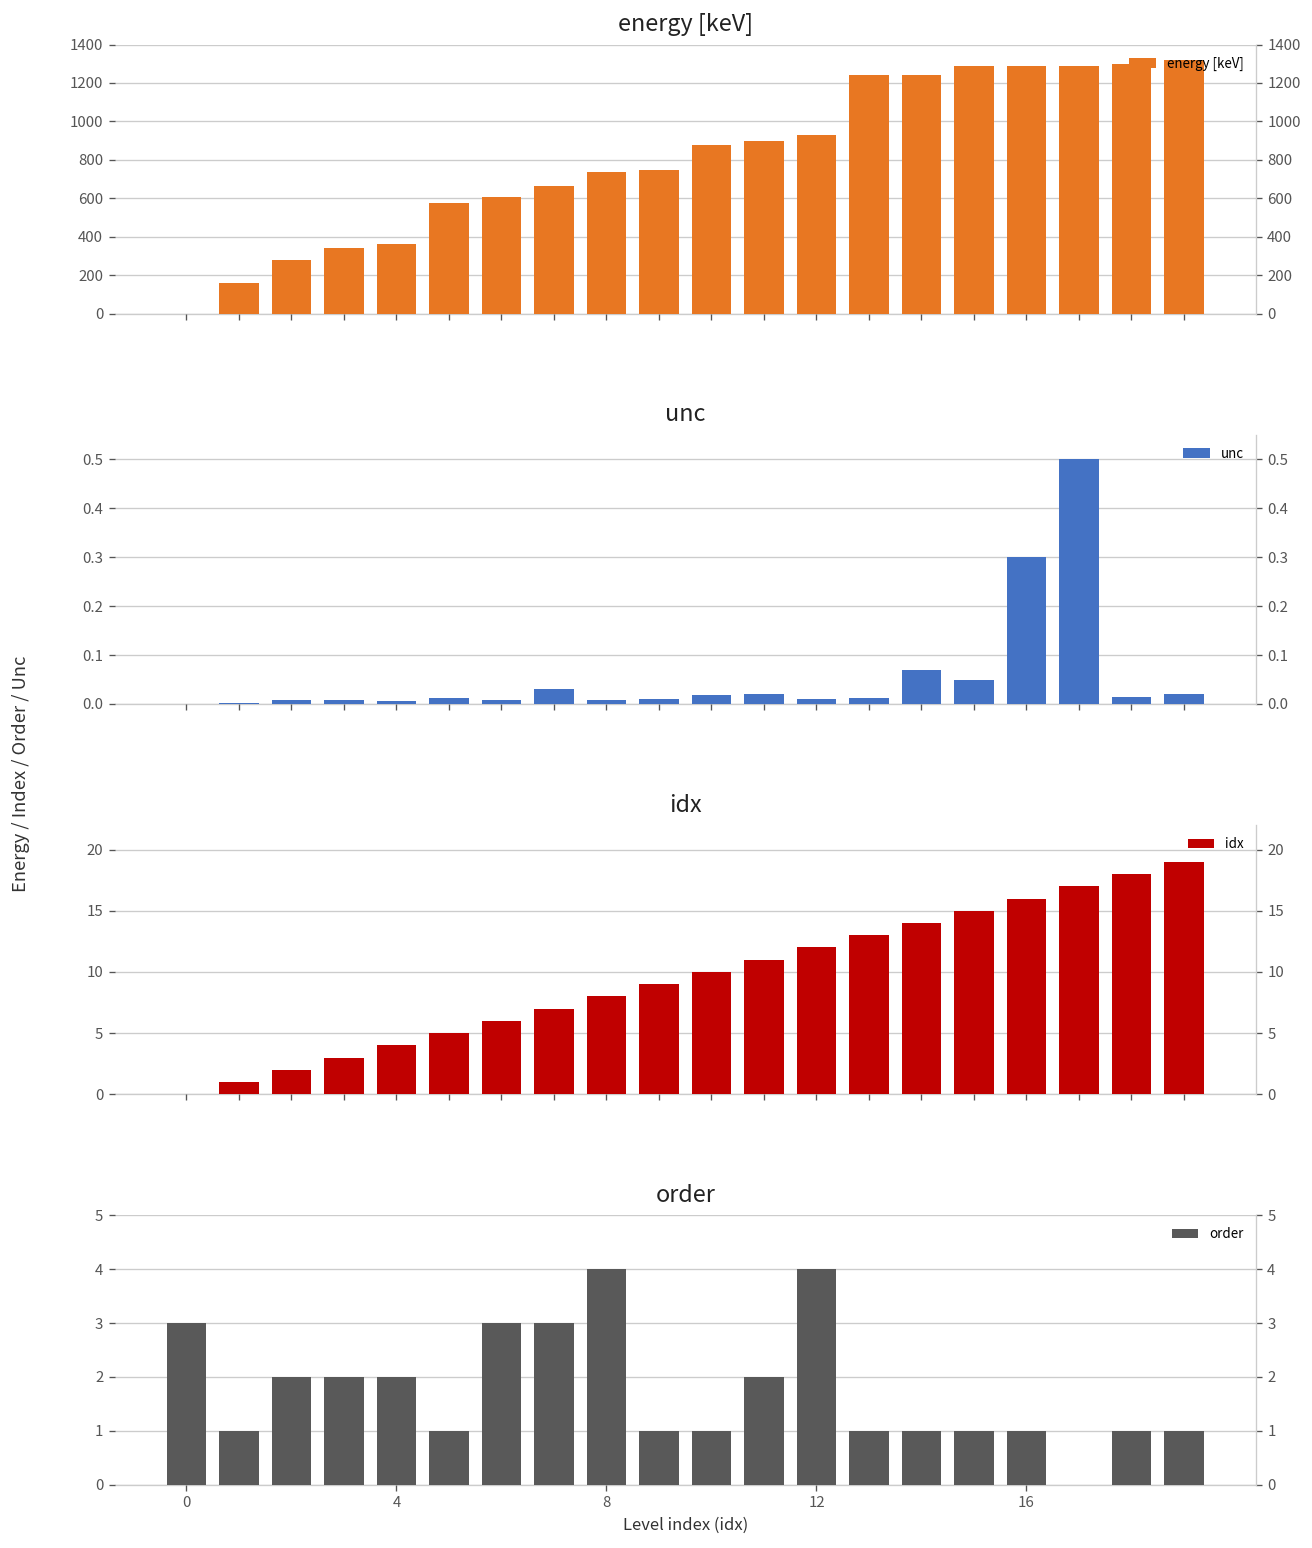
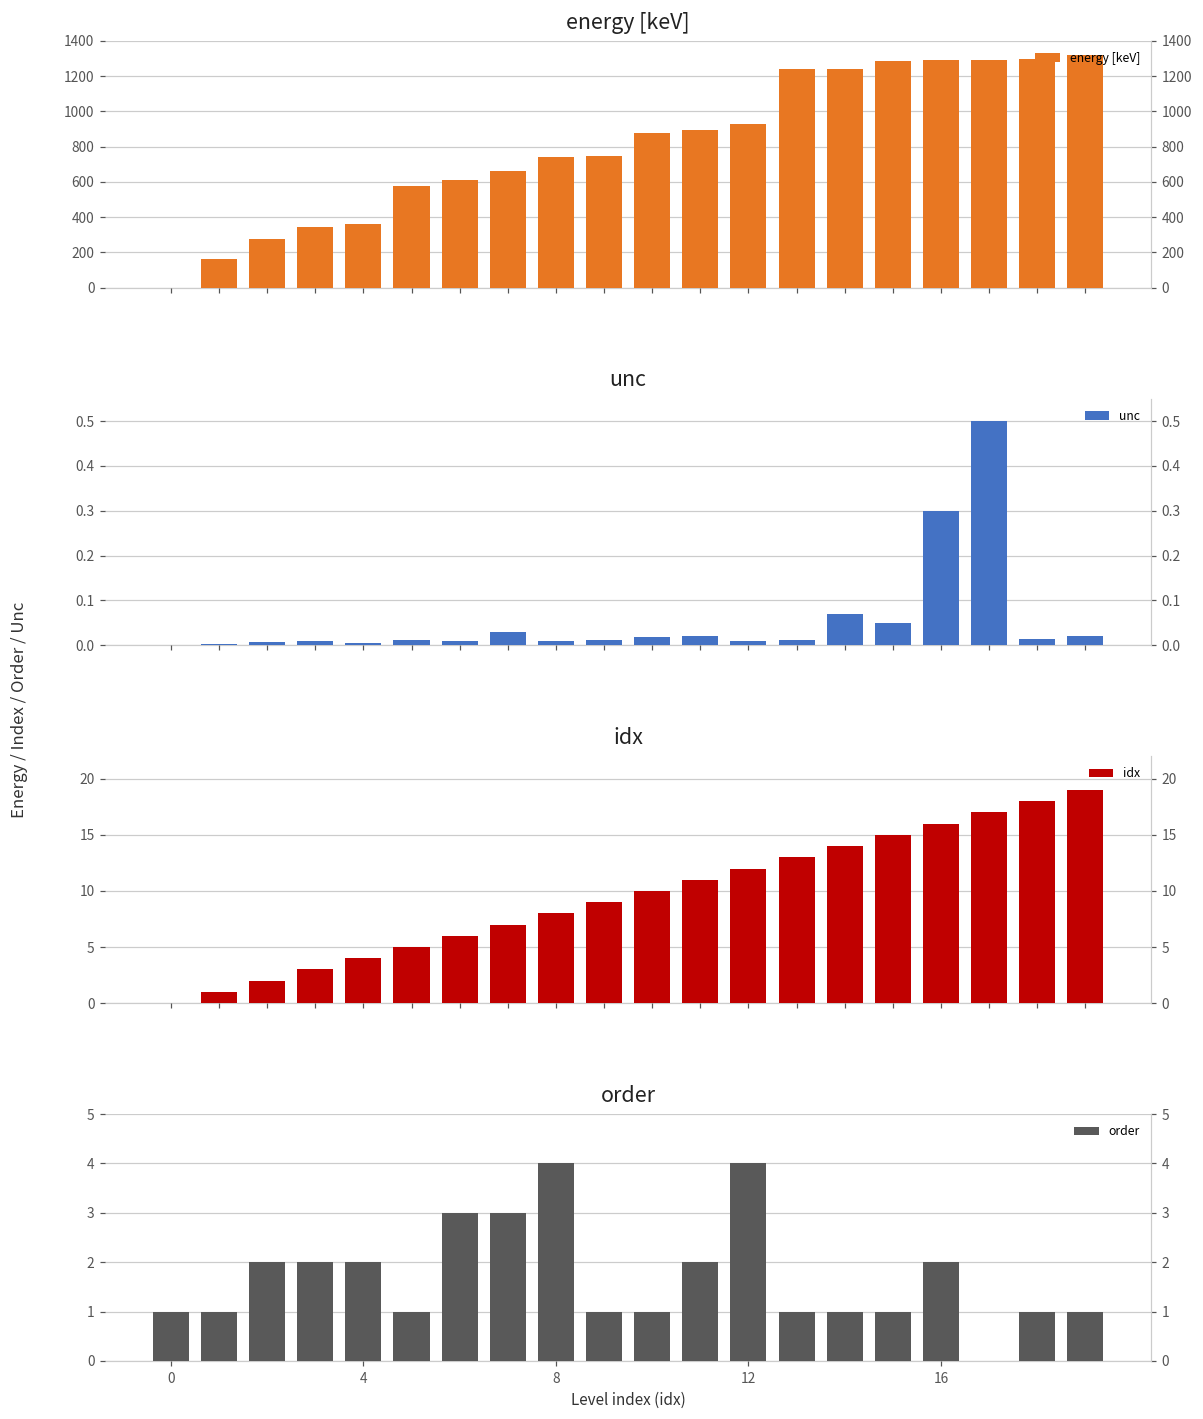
order, 0: 3 -> 1
order, 16: 1 -> 2
